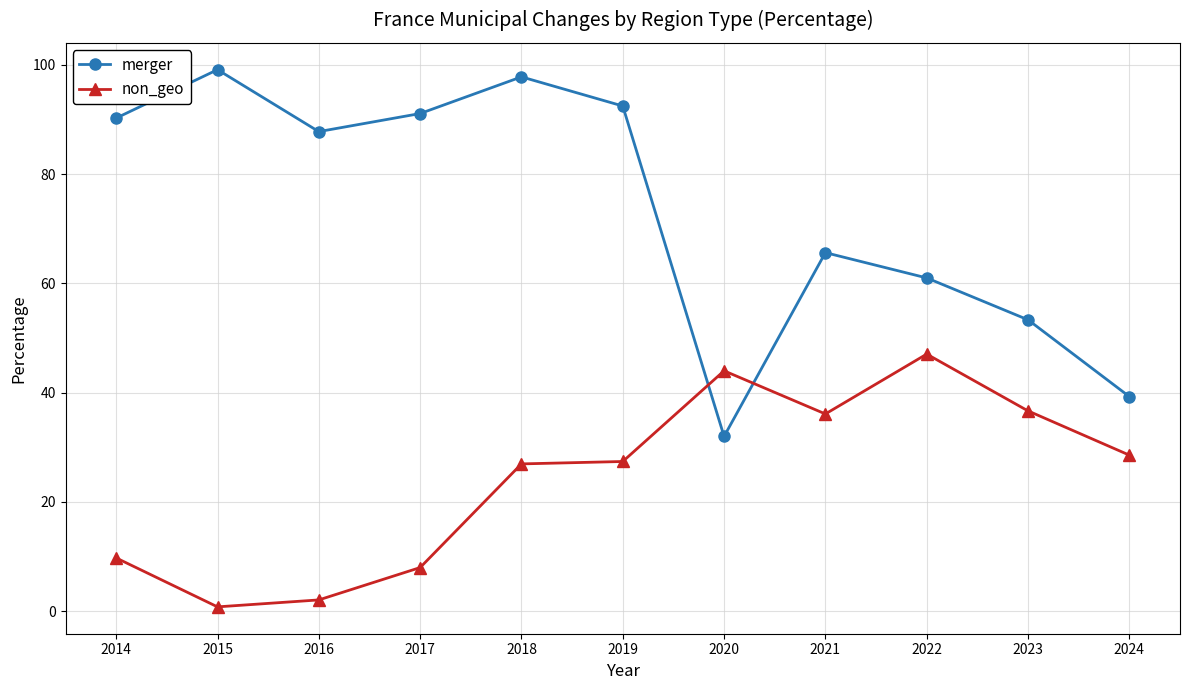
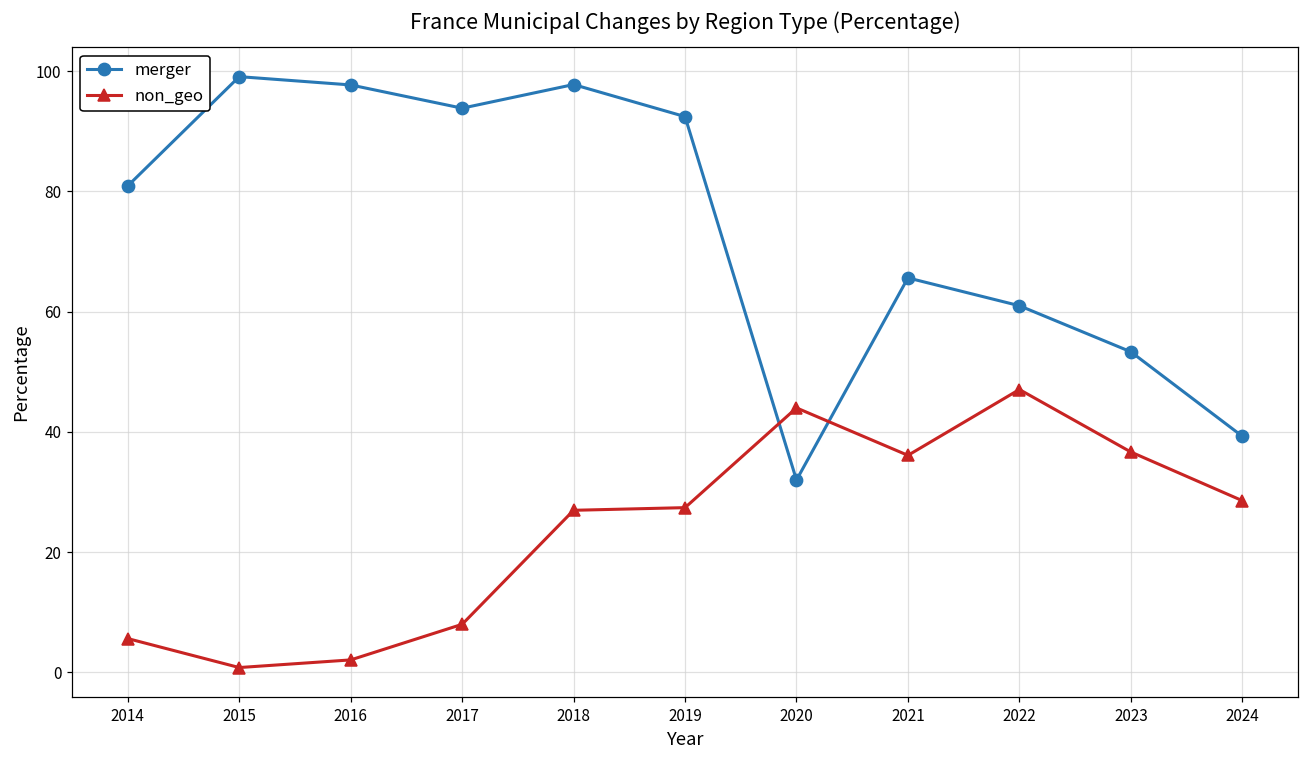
merger, 2014: 90 -> 81
non_geo, 2014: 10 -> 6
merger, 2016: 88 -> 98
merger, 2017: 91 -> 94
